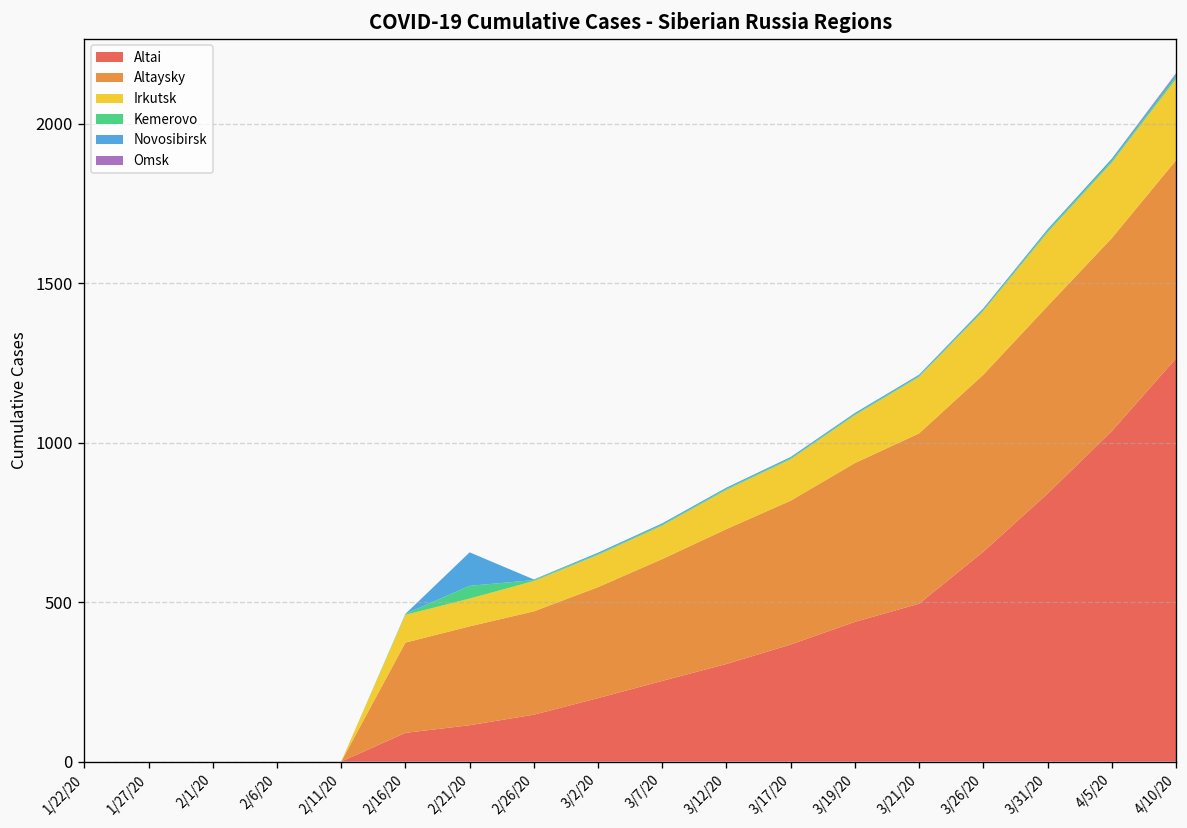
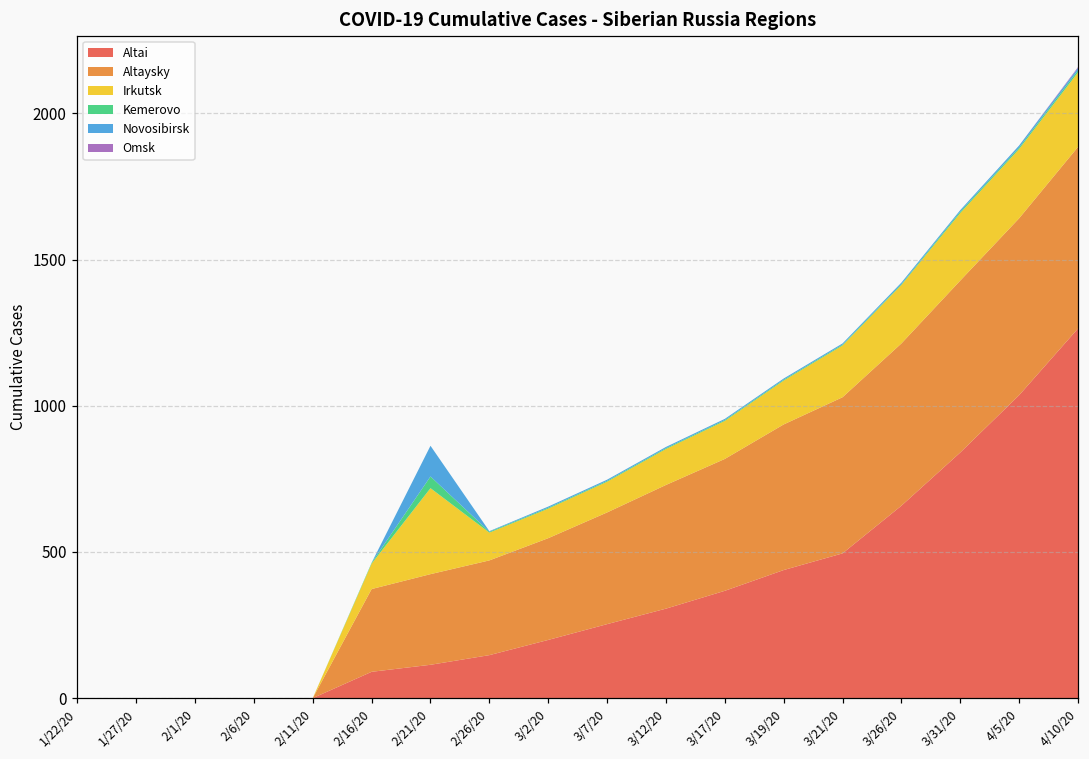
Irkutsk, 2/21/20: 90 -> 290
